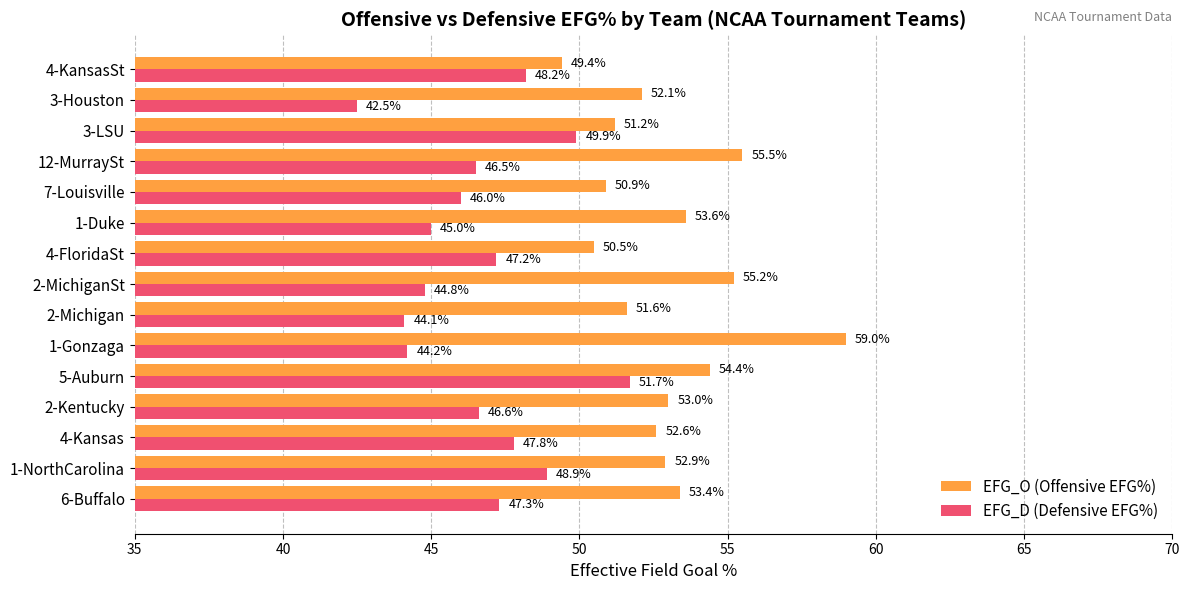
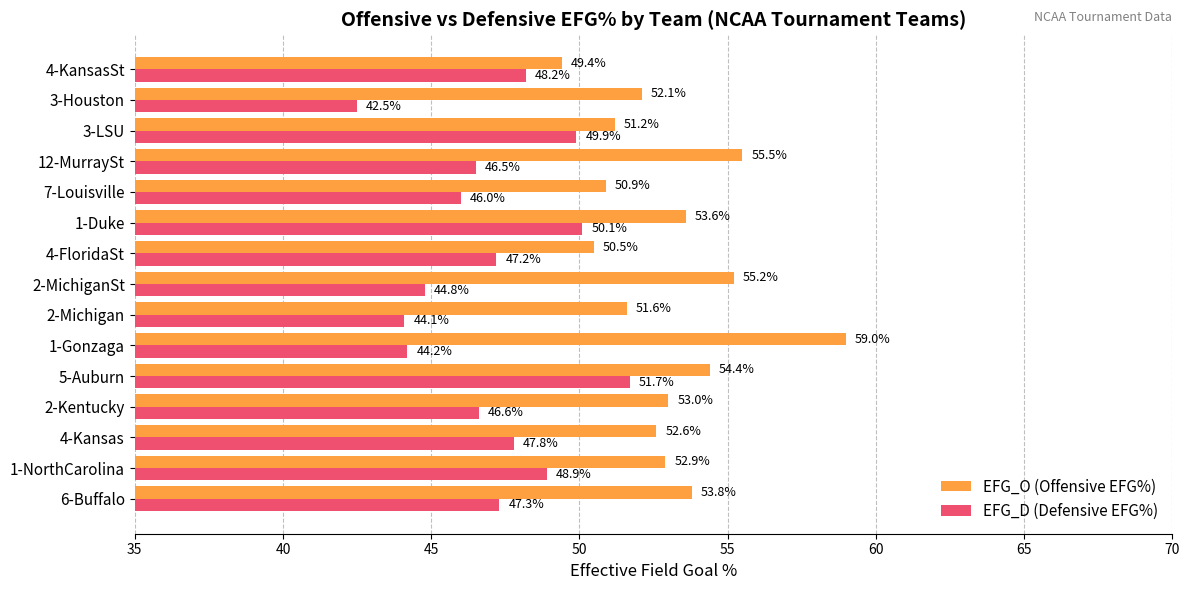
EFG_D (Defensive EFG%), 1-Duke: 45.0% -> 50.1%
EFG_O (Offensive EFG%), 6-Buffalo: 53.4% -> 53.8%
